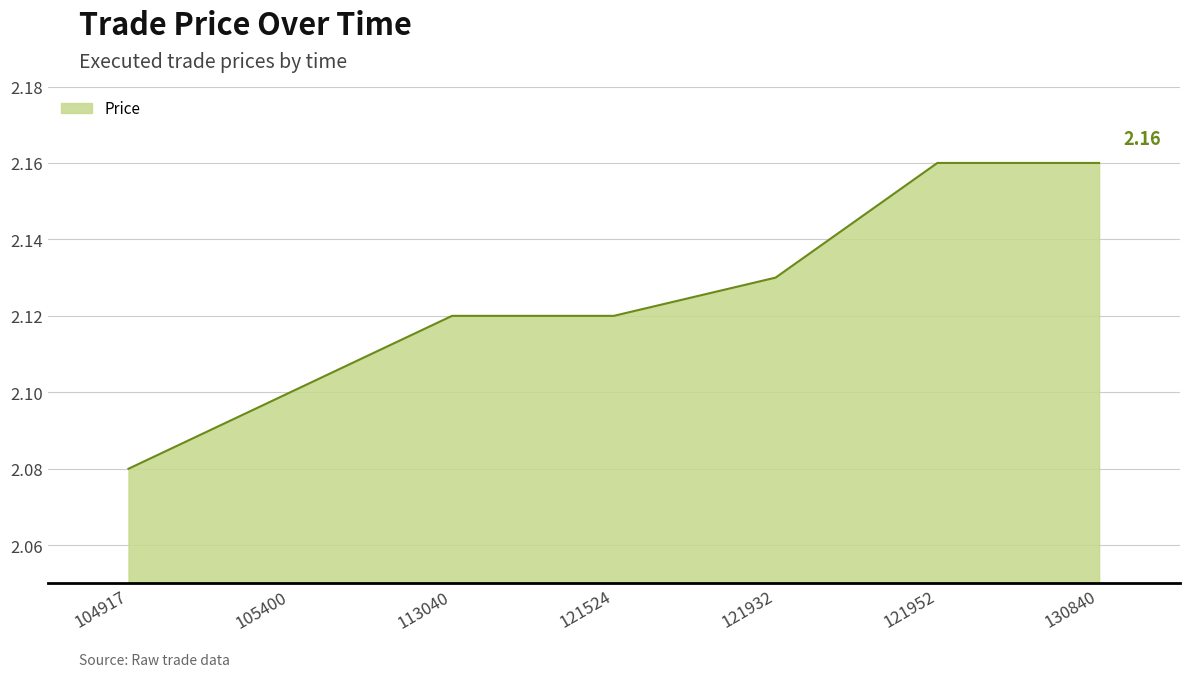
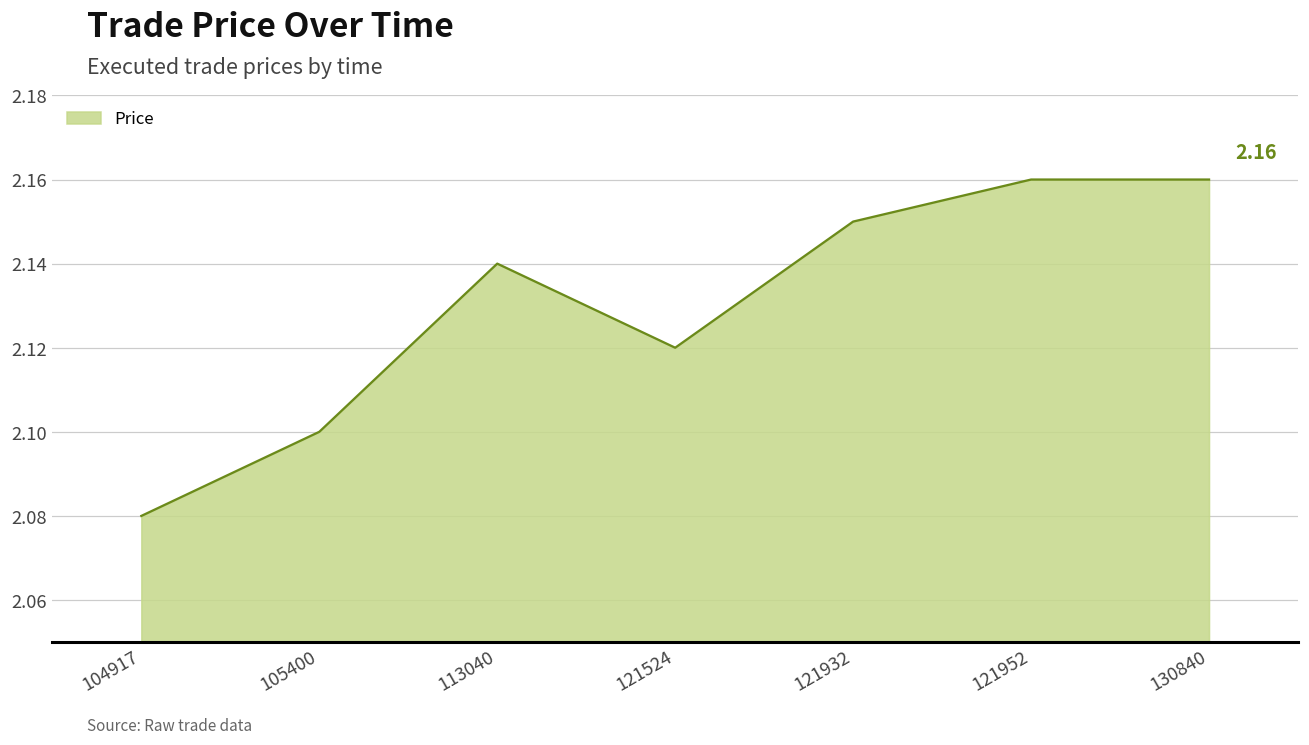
113040: 2.12 -> 2.14
121932: 2.13 -> 2.15
